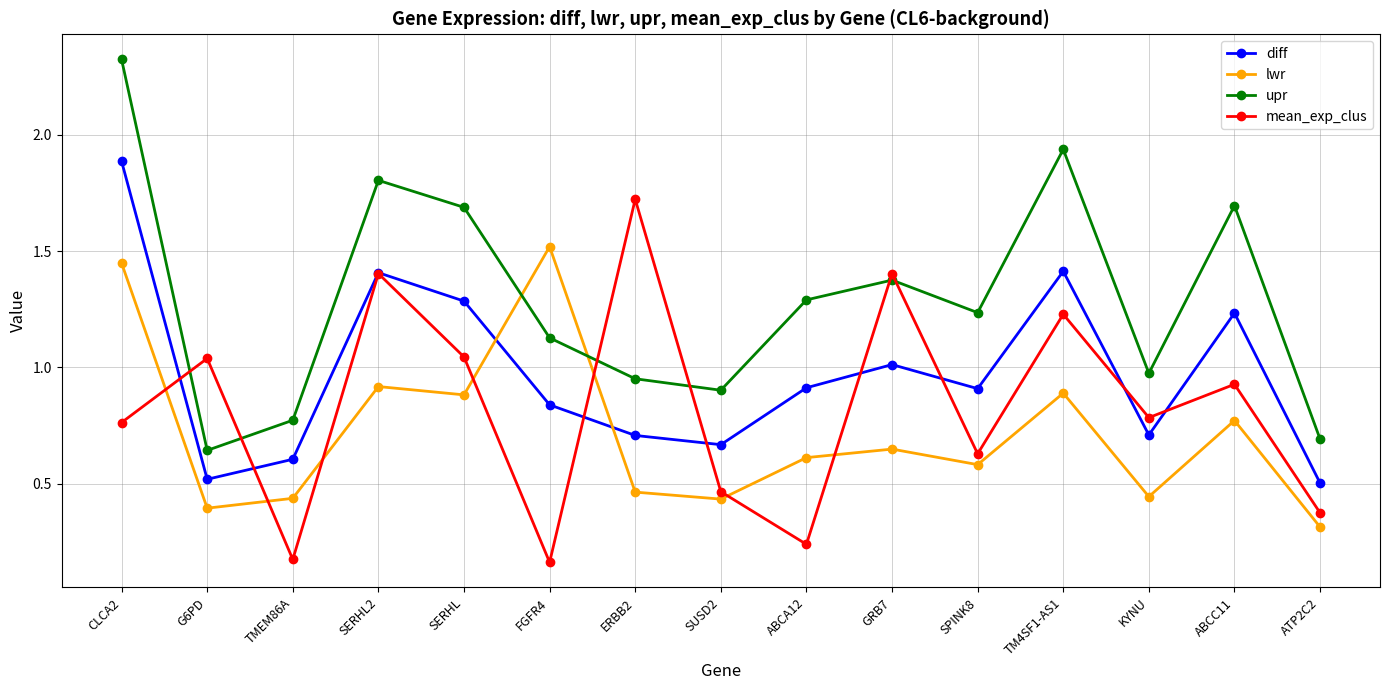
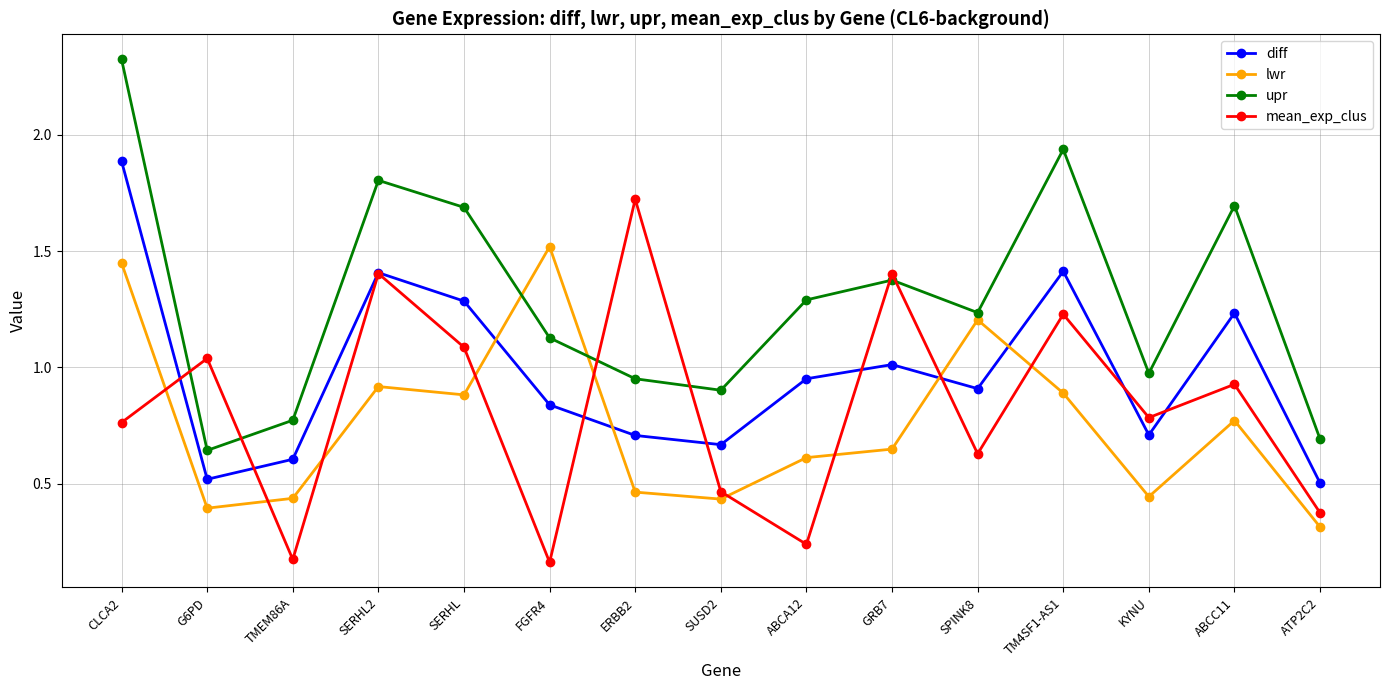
mean_exp_clus, SERHL: 1.05 -> 1.09
diff, ABCA12: 0.91 -> 0.95
lwr, SPINK8: 0.58 -> 1.20
